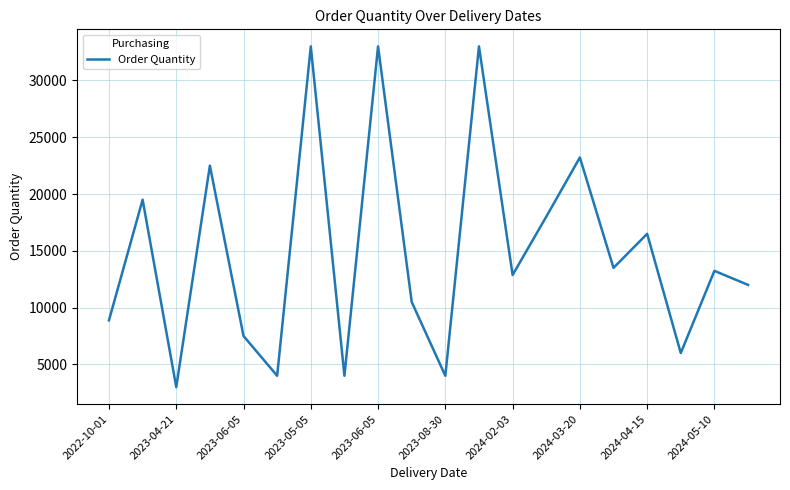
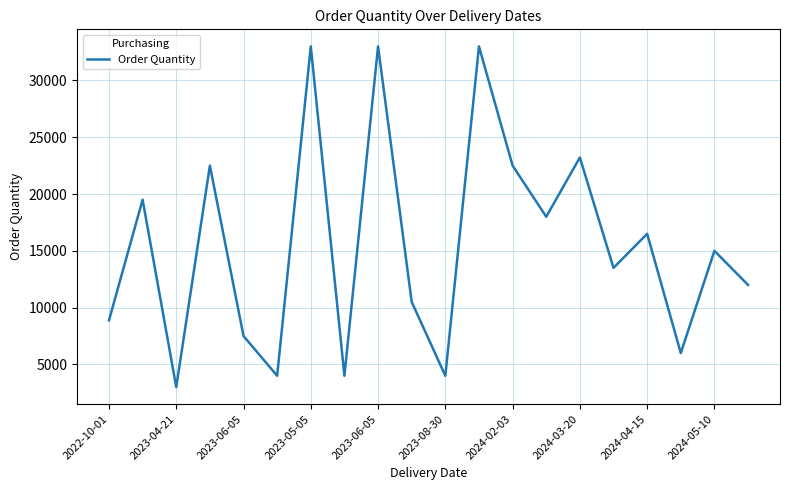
2024-02-03: 12900 -> 22500
2024-05-10: 13200 -> 15000
